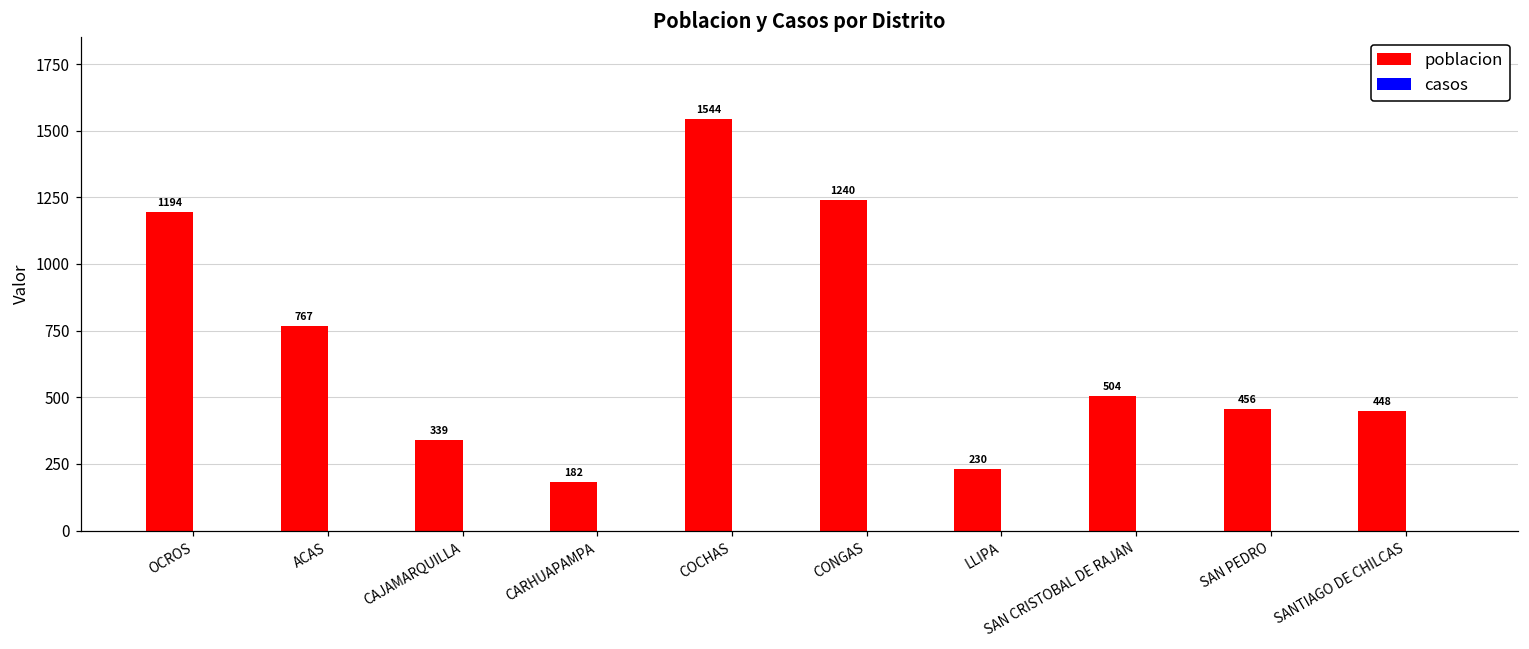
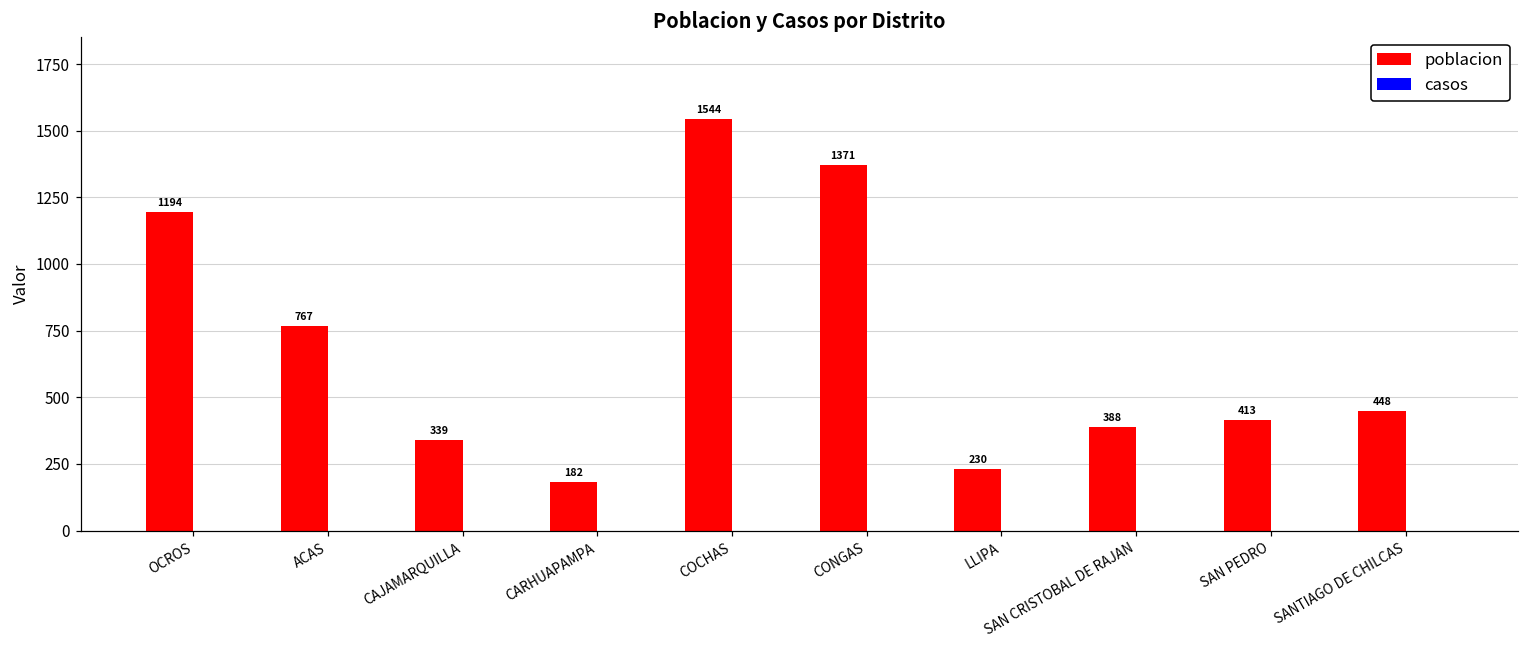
poblacion, CONGAS: 1240 -> 1371
poblacion, SAN CRISTOBAL DE RAJAN: 504 -> 388
poblacion, SAN PEDRO: 456 -> 413
